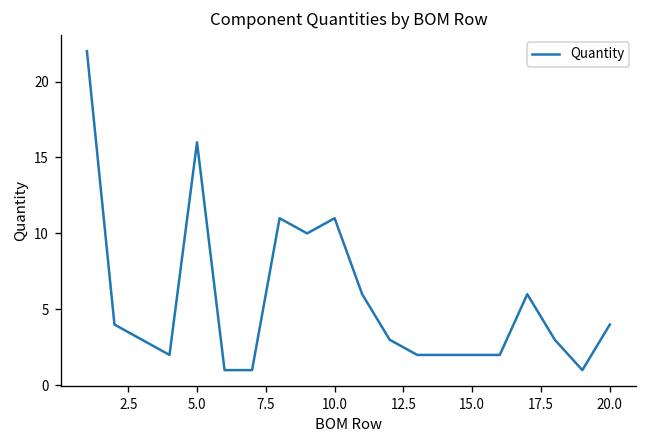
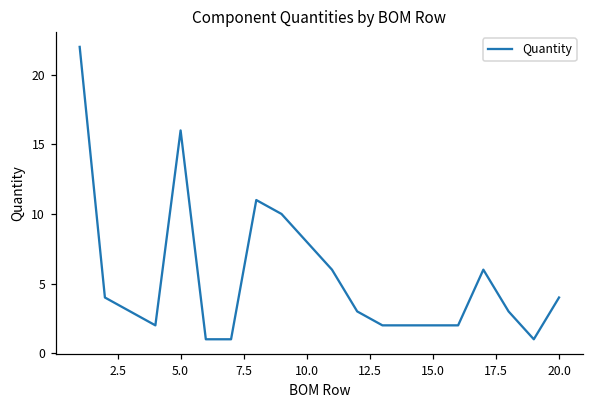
10.0: 11 -> 8
